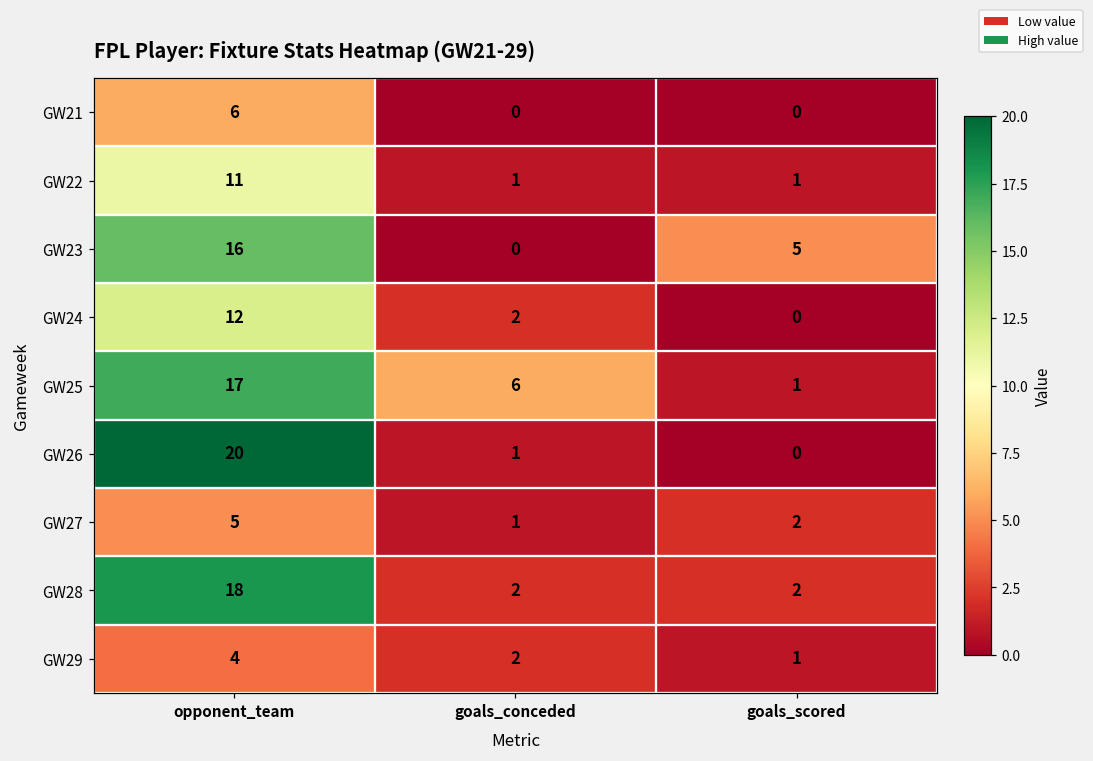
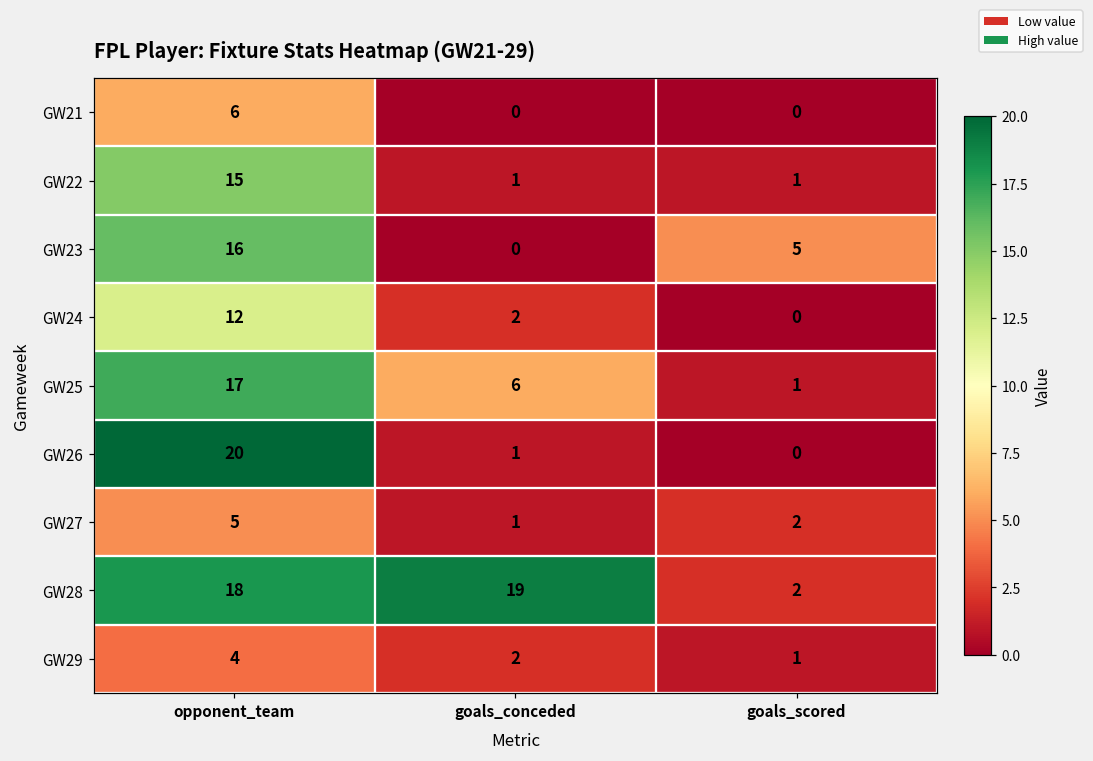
GW22, opponent_team: 11 -> 15
GW28, goals_conceded: 2 -> 19
